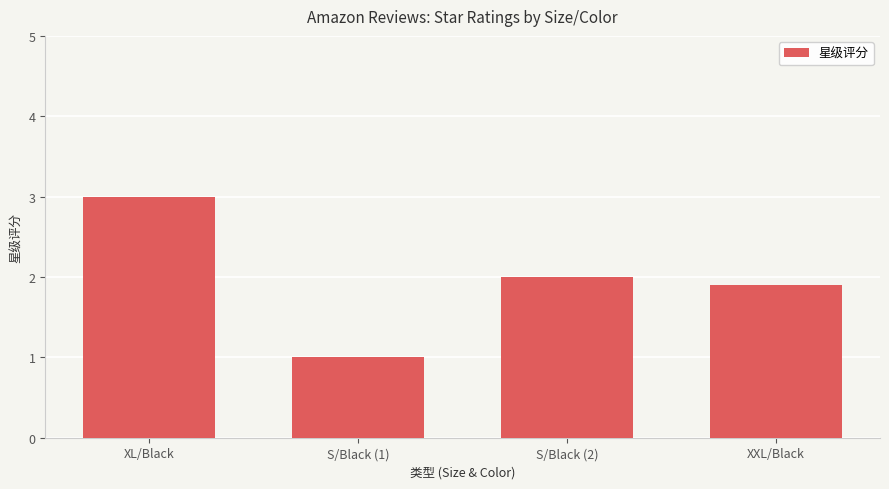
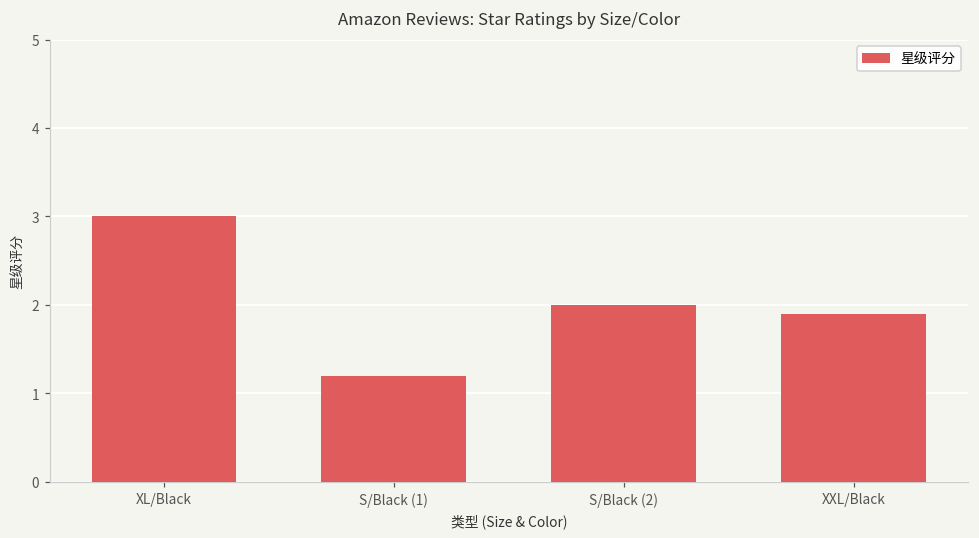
S/Black (1): 1.0 -> 1.2
